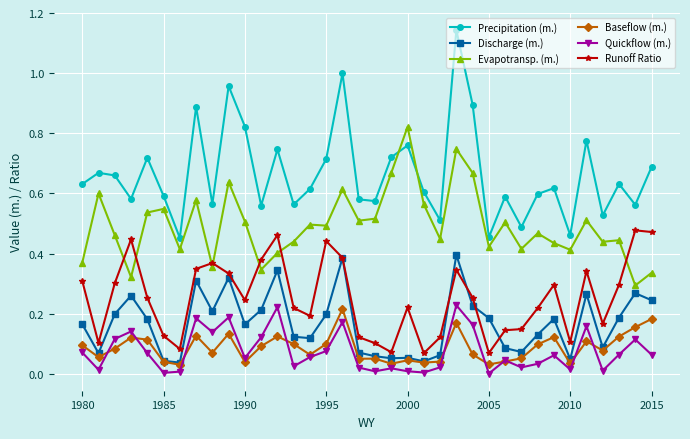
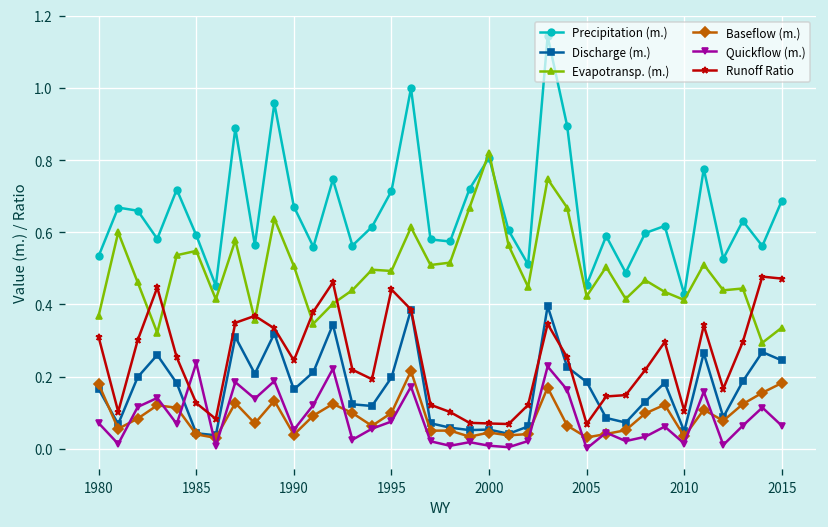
Precipitation (m.), 1980: 0.63 -> 0.53
Baseflow (m.), 1980: 0.10 -> 0.18
Quickflow (m.), 1985: 0.00 -> 0.24
Precipitation (m.), 1990: 0.82 -> 0.67
Precipitation (m.), 2000: 0.76 -> 0.81
Runoff Ratio, 2000: 0.22 -> 0.07
Precipitation (m.), 2010: 0.46 -> 0.43
